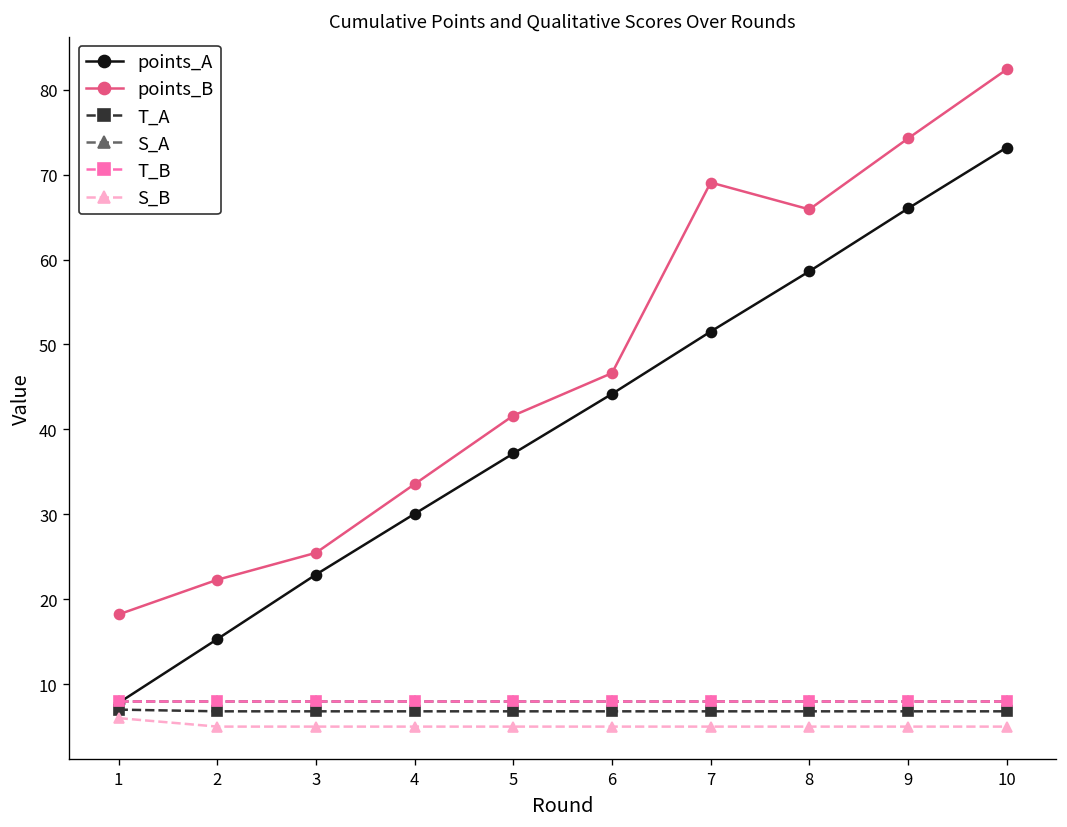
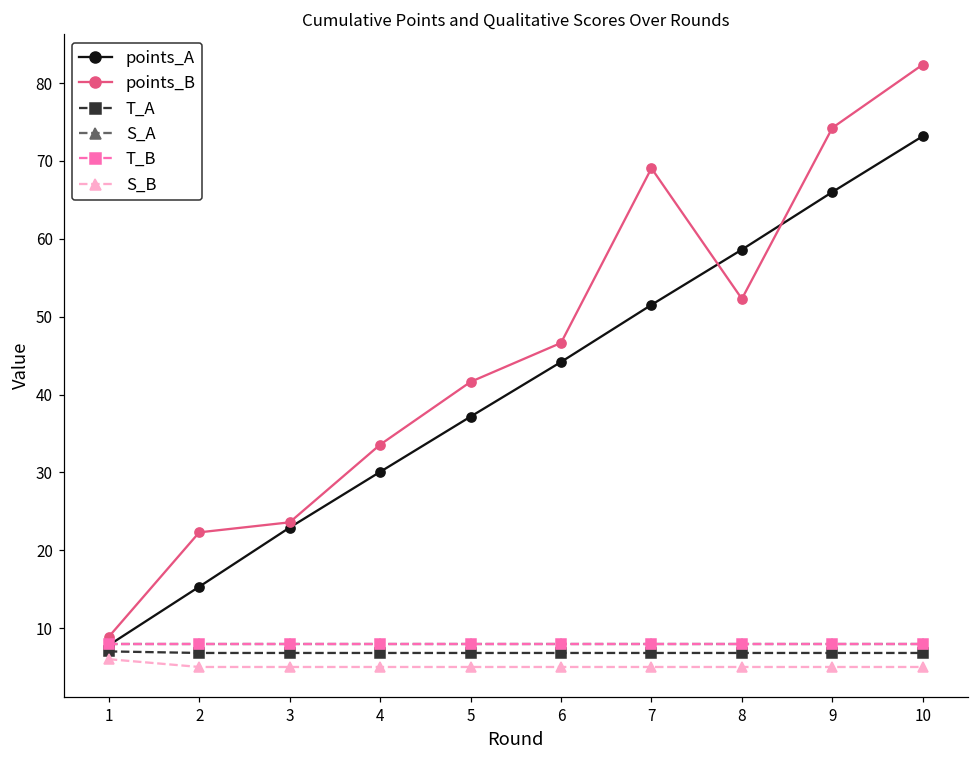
points_B, 1: 18 -> 9
points_B, 3: 25 -> 24
points_B, 8: 66 -> 52
